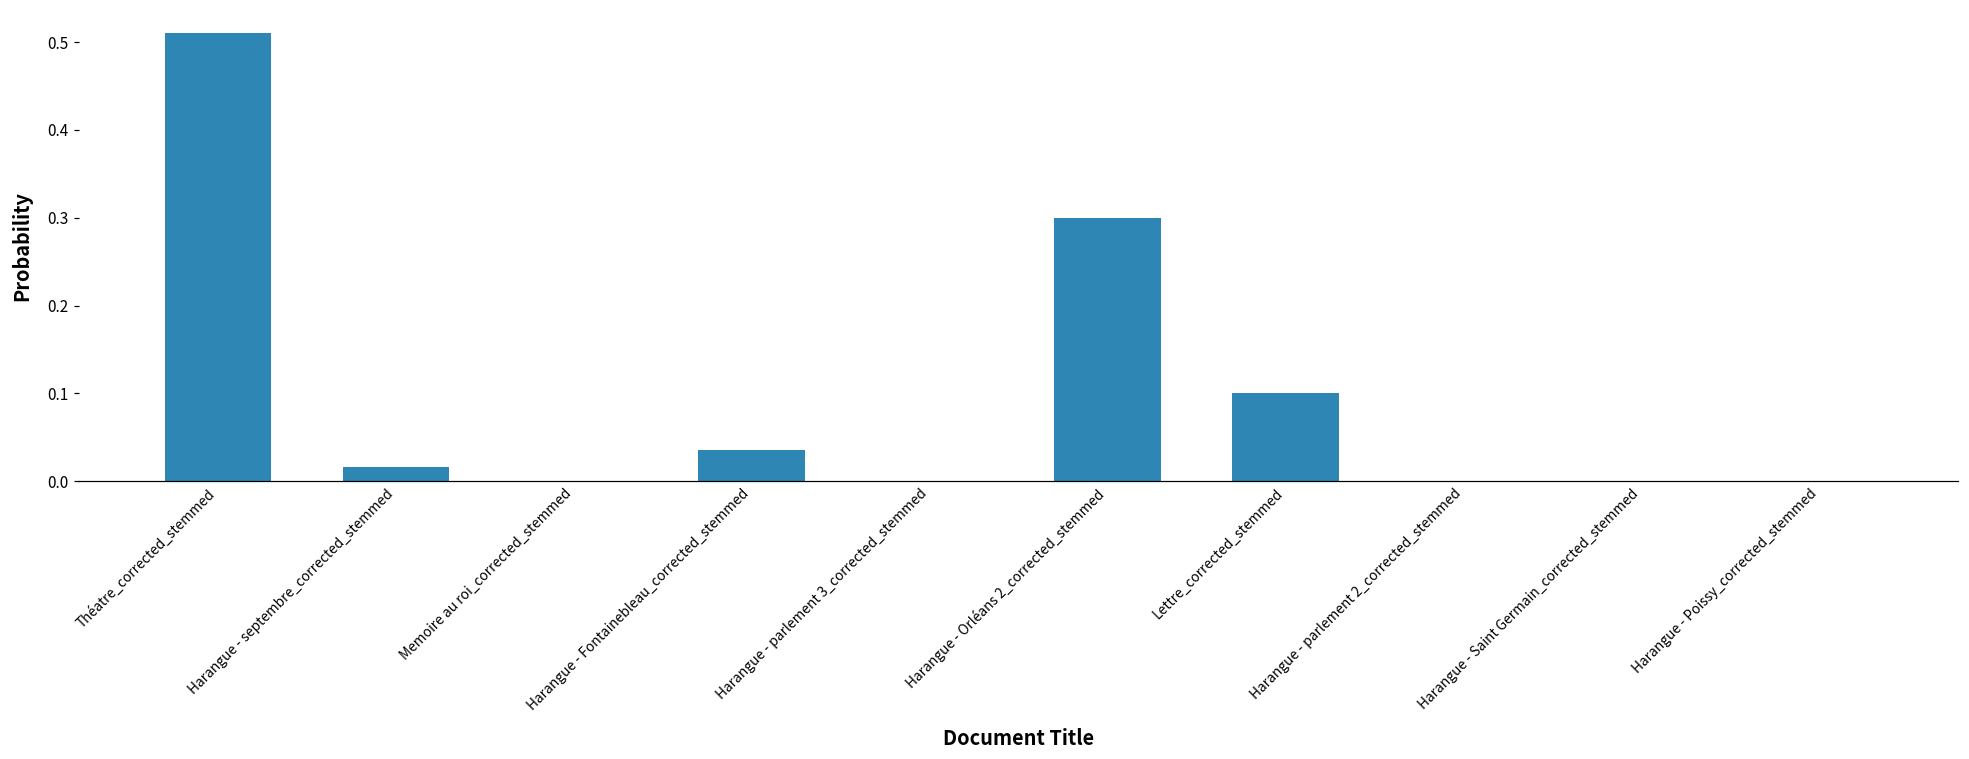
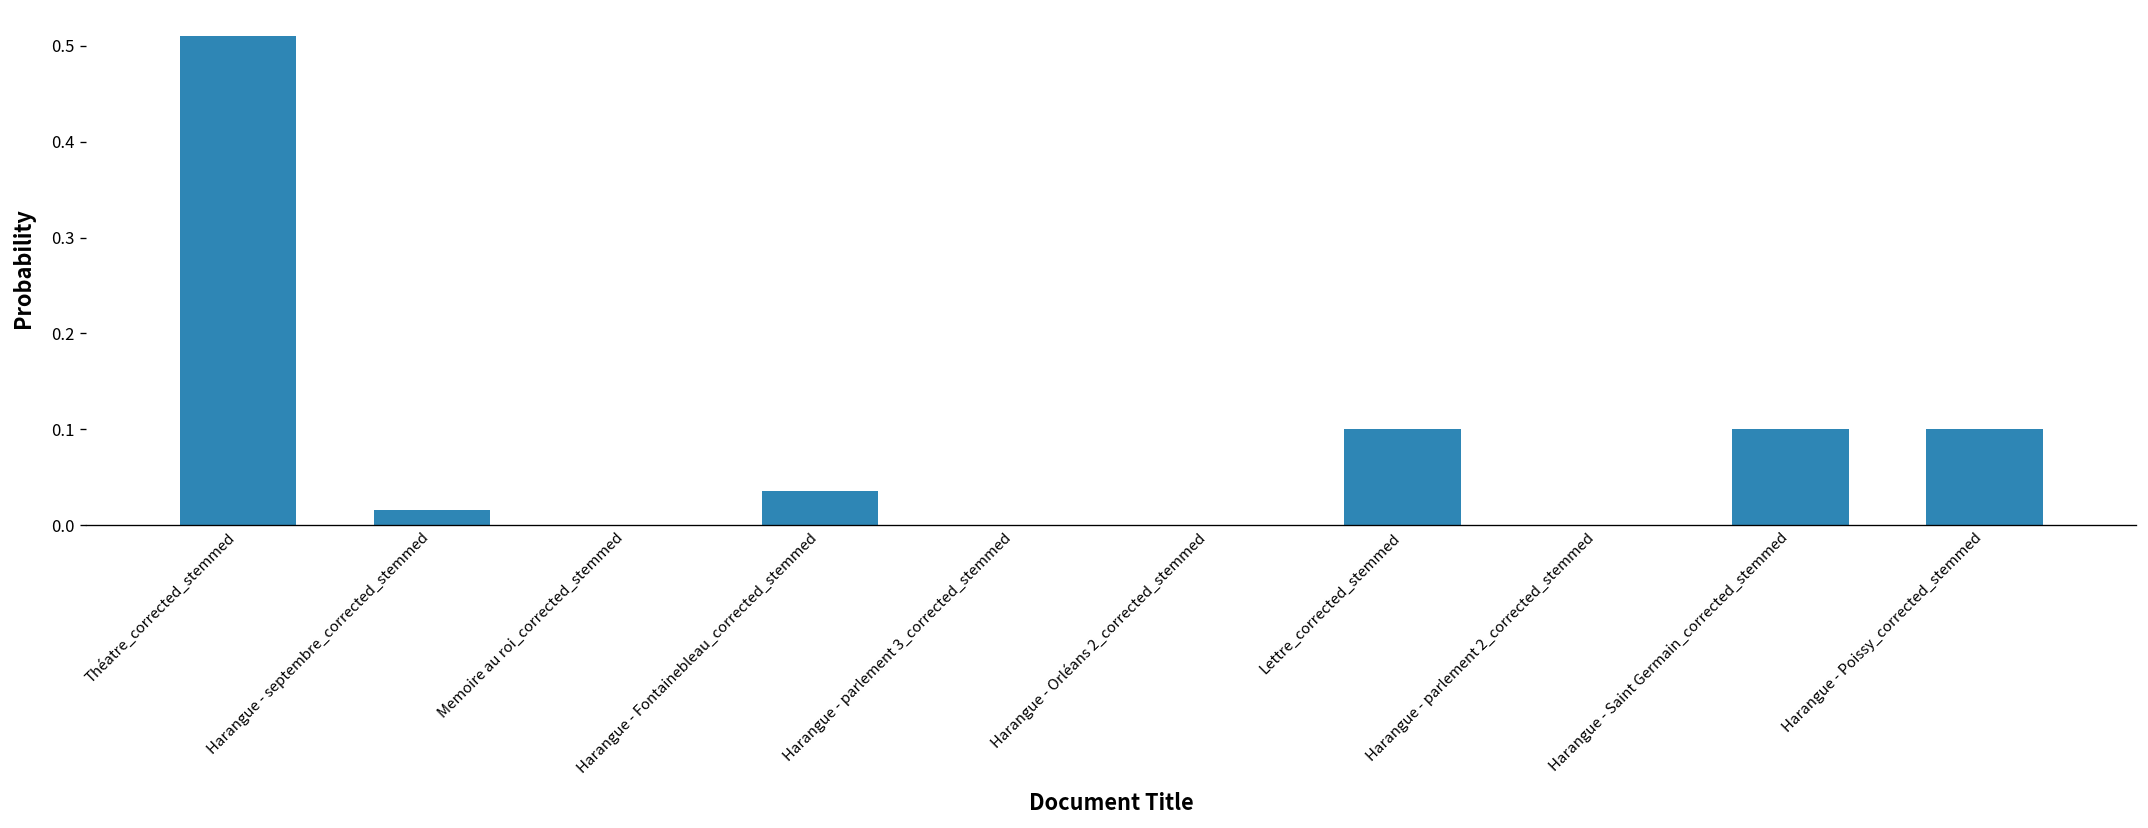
Harangue - Orléans 2_corrected_stemmed: 0.3 -> 0.0
Harangue - Saint Germain_corrected_stemmed: 0.0 -> 0.1
Harangue - Poissy_corrected_stemmed: 0.0 -> 0.1
